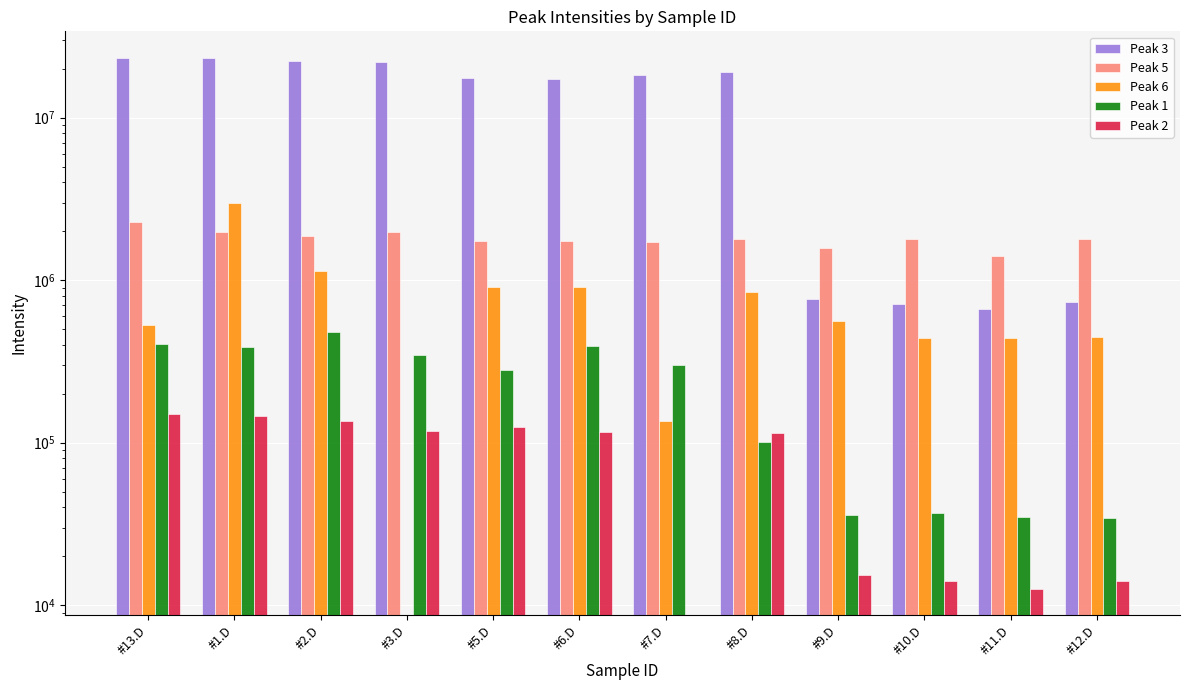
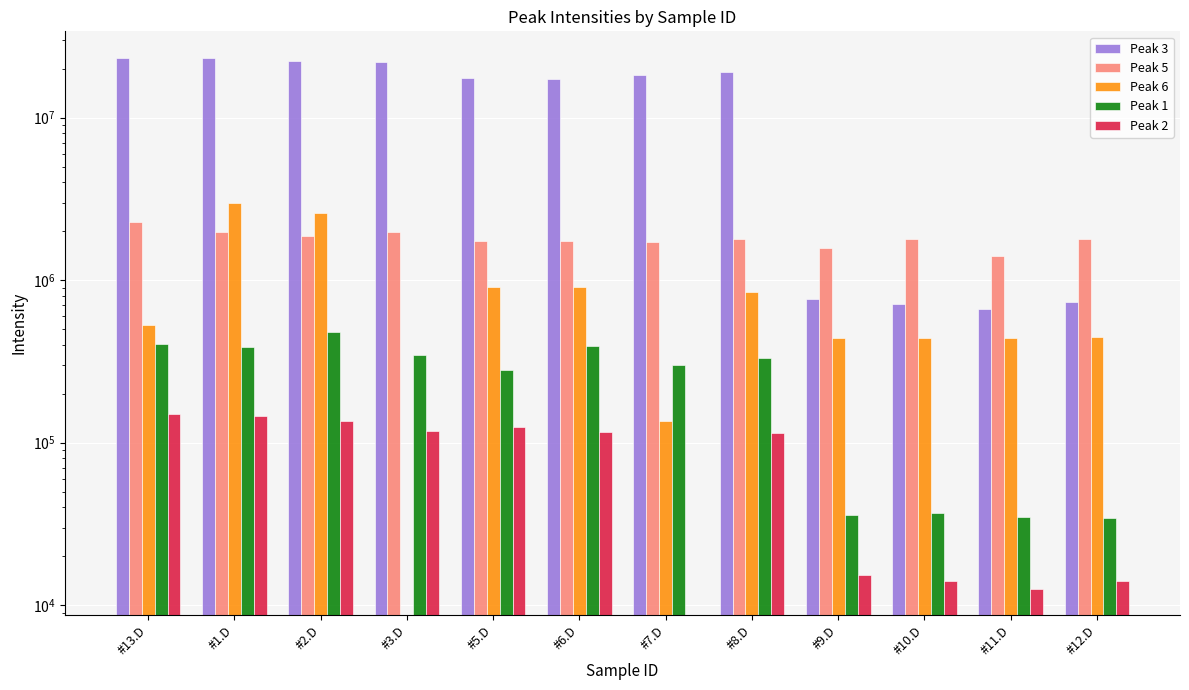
Peak 6, #2.D: 1100000 -> 2600000
Peak 1, #8.D: 100000 -> 330000
Peak 6, #9.D: 560000 -> 440000
